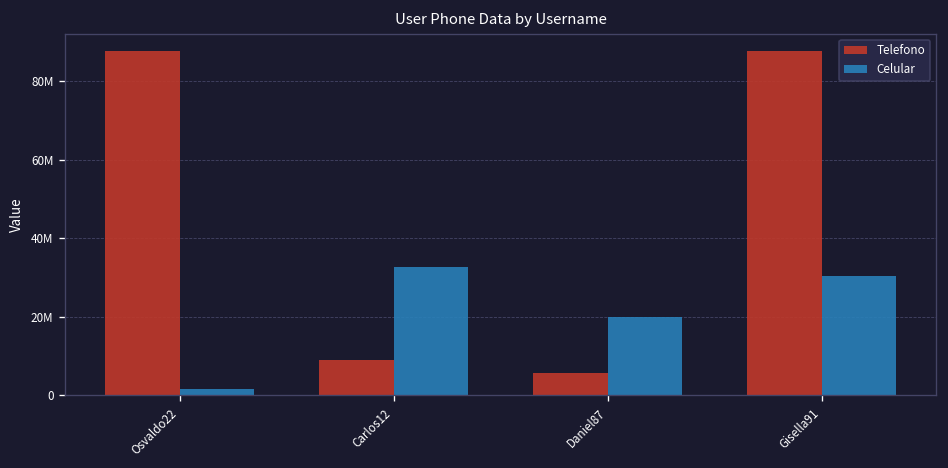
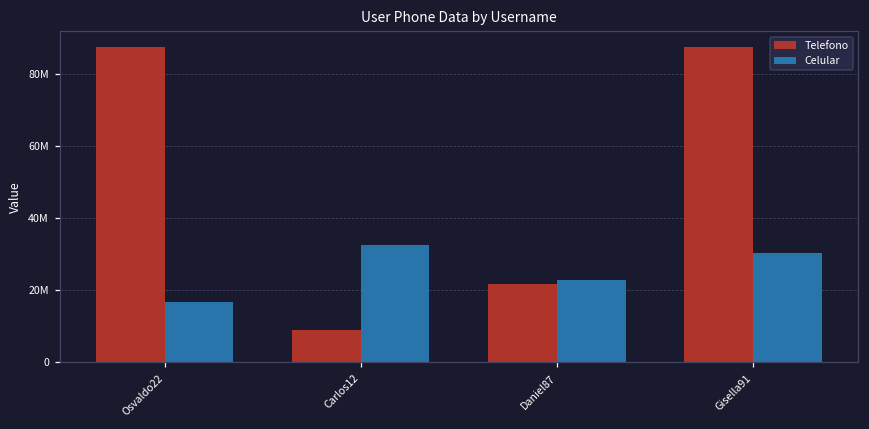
Celular, Osvaldo22: 2000000 -> 17000000
Telefono, Daniel87: 6000000 -> 22000000
Celular, Daniel87: 20000000 -> 23000000
